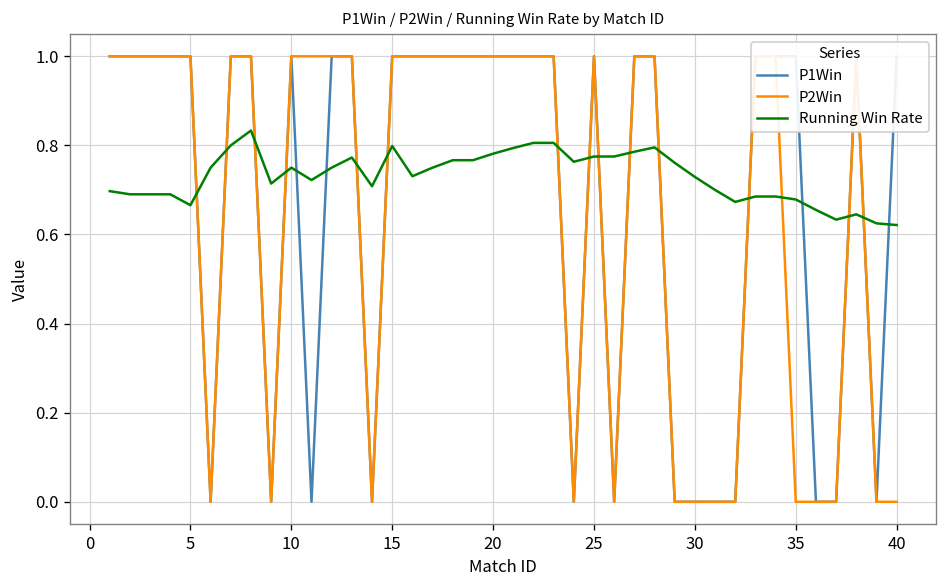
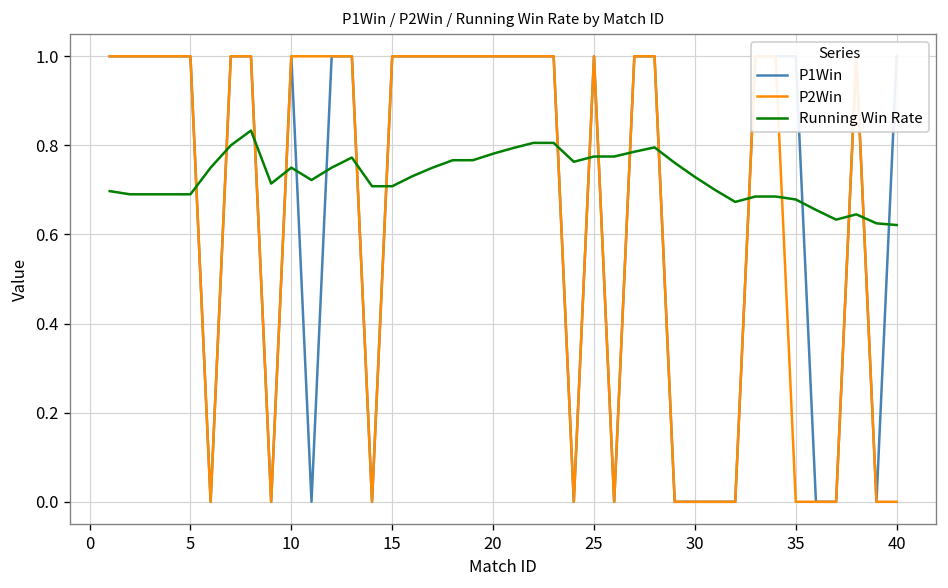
Running Win Rate, 5: 0.67 -> 0.69
Running Win Rate, 15: 0.80 -> 0.71
